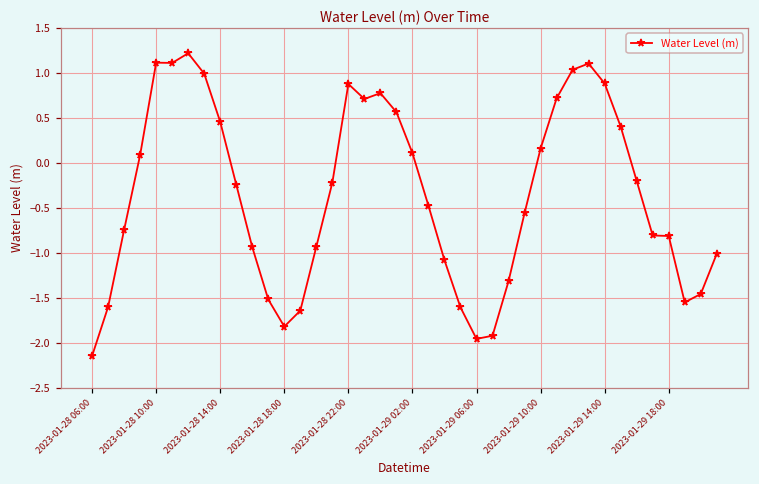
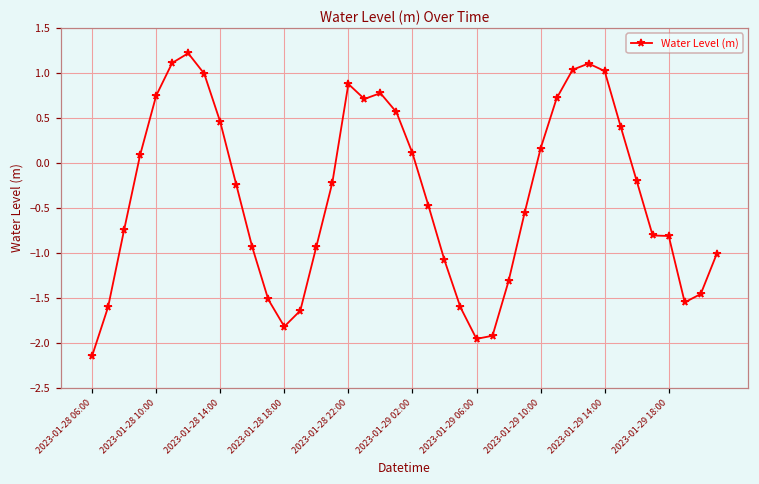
2023-01-28 10:00: 1.1 -> 0.7
2023-01-29 14:00: 0.9 -> 1.0
